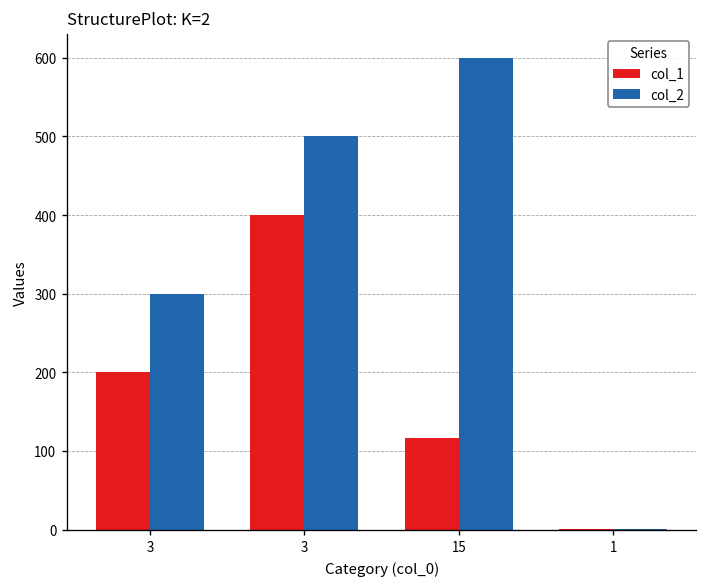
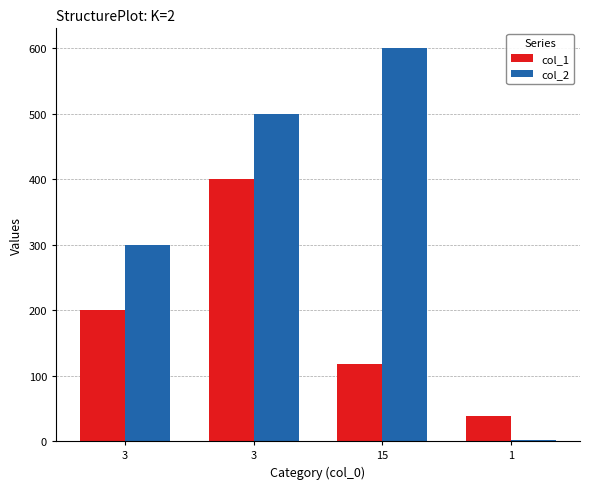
col_1, 1: 0 -> 40
